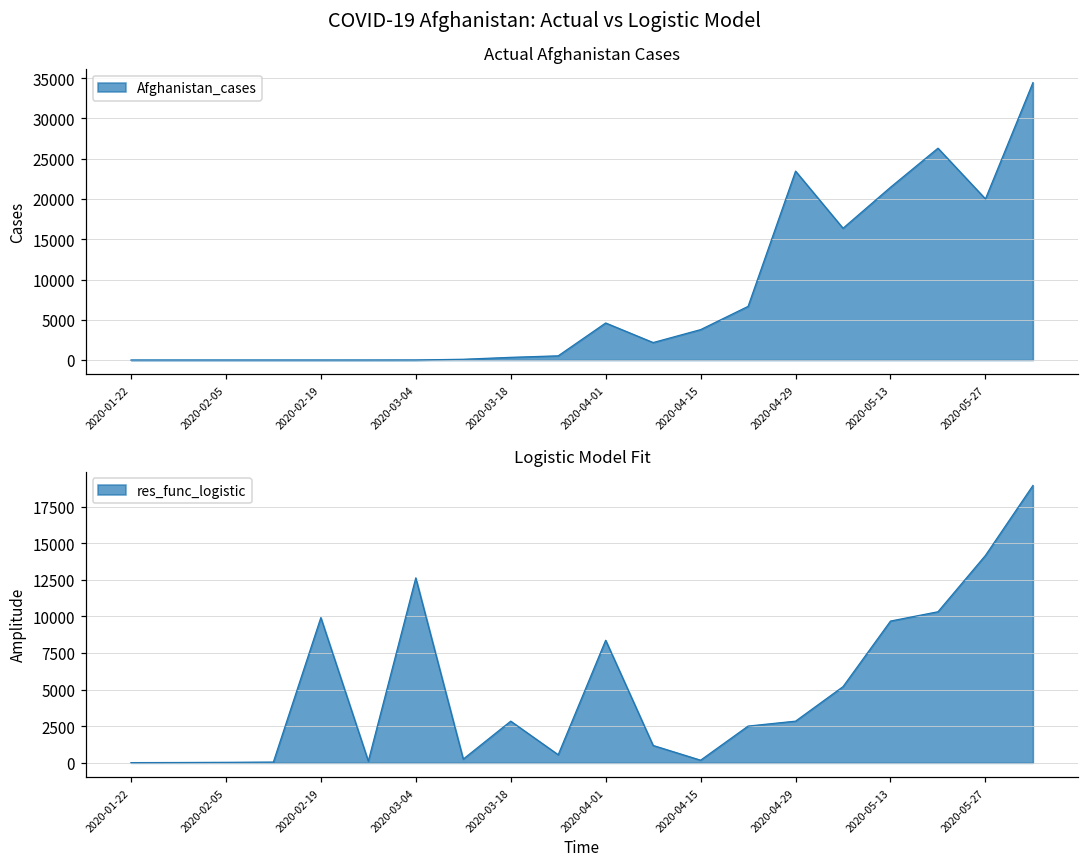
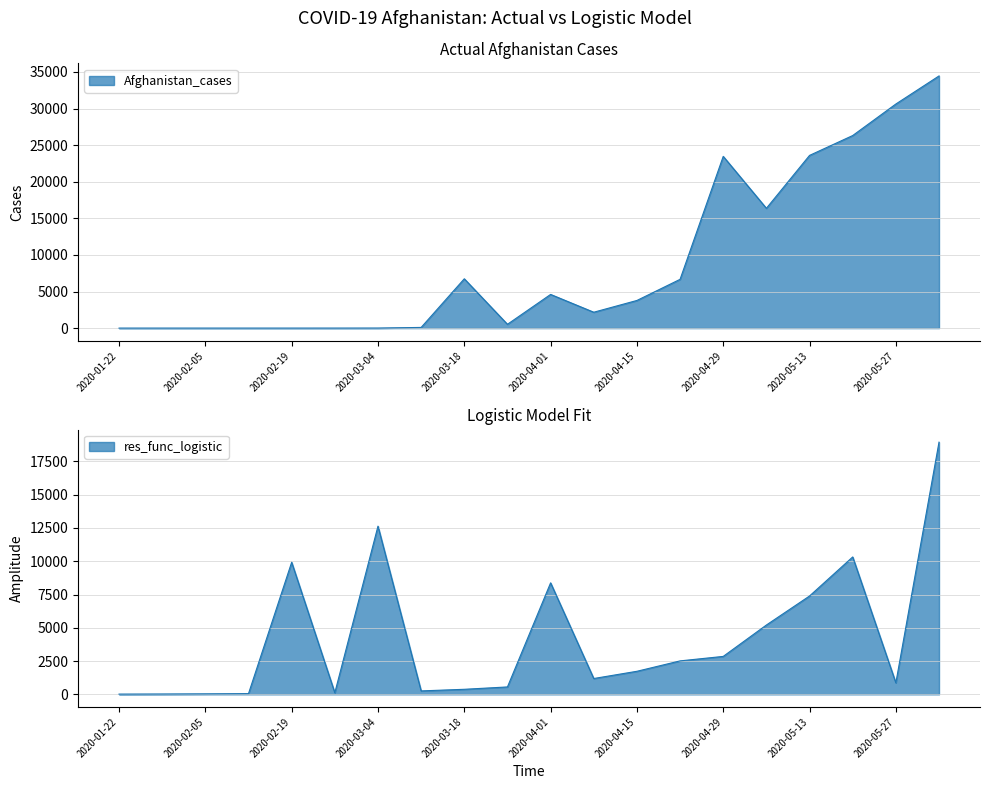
Actual Afghanistan Cases, 2020-03-18: 0 -> 7000
Actual Afghanistan Cases, 2020-05-13: 21000 -> 24000
Actual Afghanistan Cases, 2020-05-27: 20000 -> 31000
Logistic Model Fit, 2020-03-18: 2800 -> 400
Logistic Model Fit, 2020-04-15: 200 -> 1700
Logistic Model Fit, 2020-05-13: 9700 -> 7400
Logistic Model Fit, 2020-05-27: 14200 -> 900
